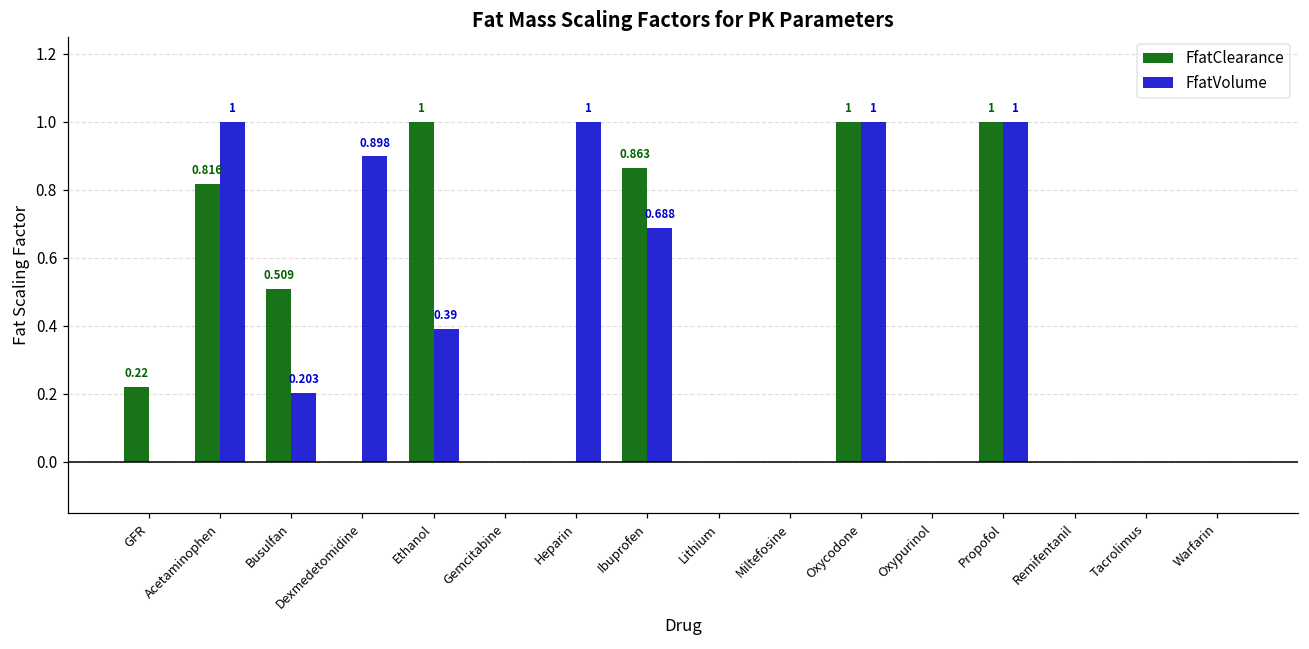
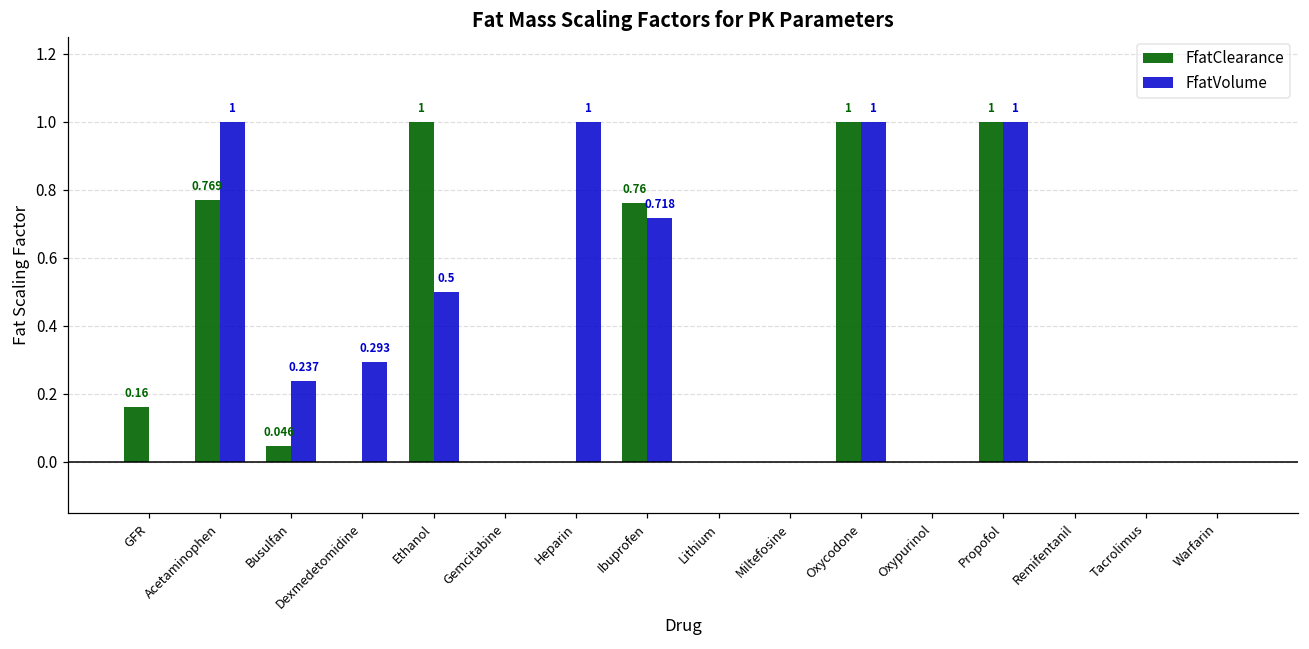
FfatClearance, GFR: 0.22 -> 0.16
FfatClearance, Acetaminophen: 0.816 -> 0.769
FfatClearance, Busulfan: 0.509 -> 0.046
FfatVolume, Busulfan: 0.203 -> 0.237
FfatVolume, Dexmedetomidine: 0.898 -> 0.293
FfatVolume, Ethanol: 0.39 -> 0.5
FfatClearance, Ibuprofen: 0.863 -> 0.76
FfatVolume, Ibuprofen: 0.688 -> 0.718
